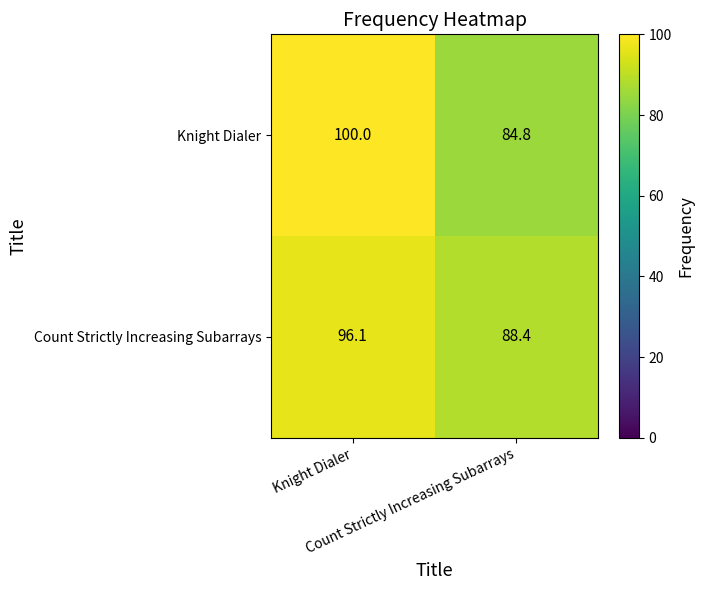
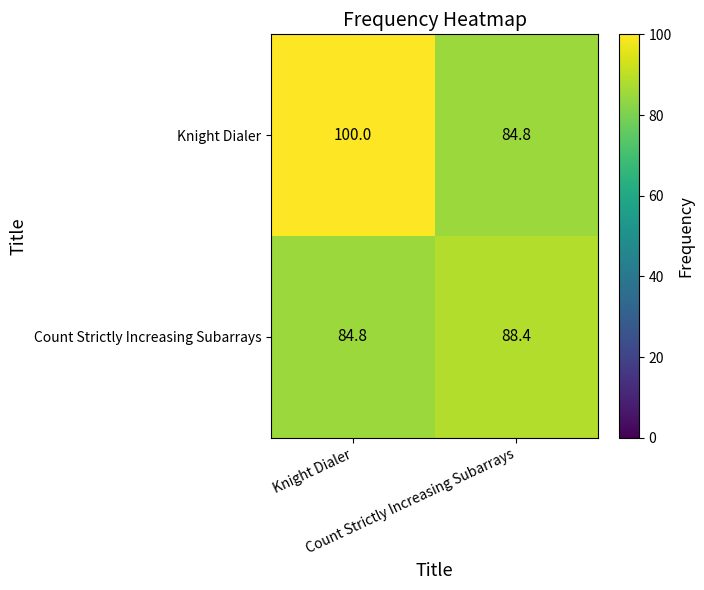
Count Strictly Increasing Subarrays, Knight Dialer: 96.1 -> 84.8
